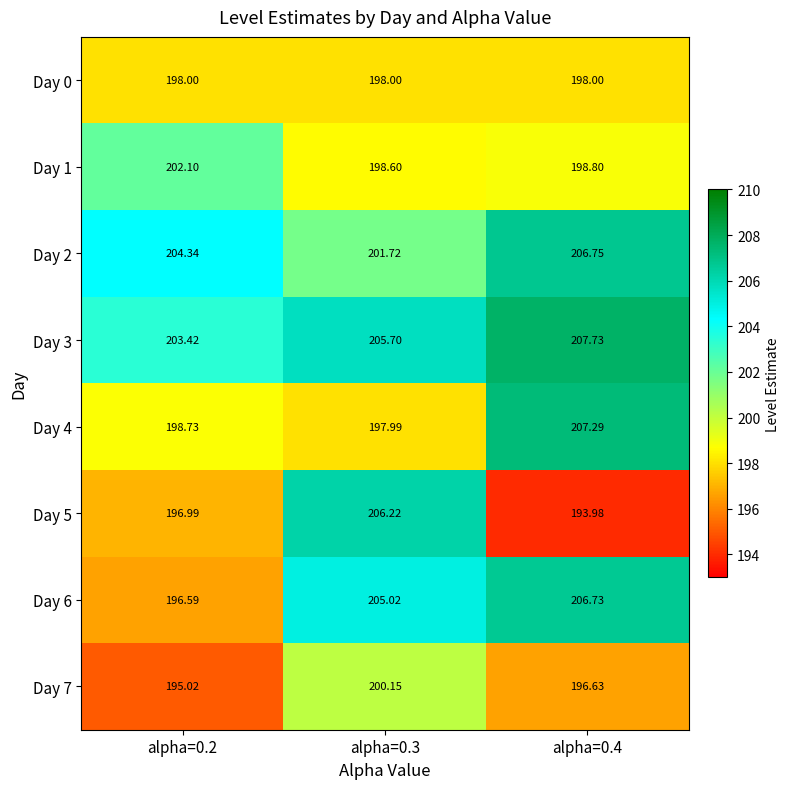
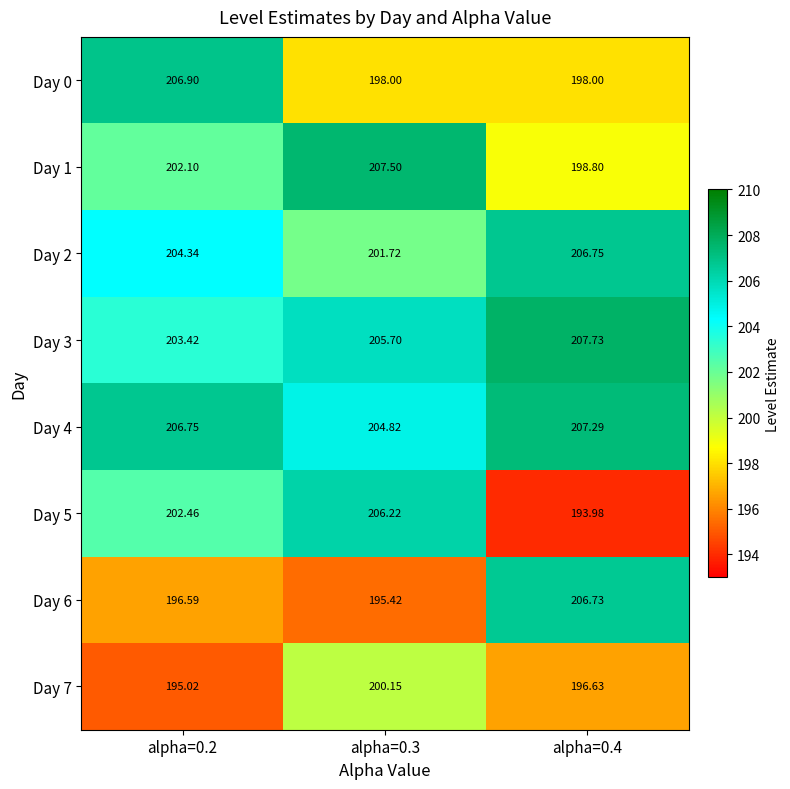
Day 0, alpha=0.2: 198.00 -> 206.90
Day 1, alpha=0.3: 198.60 -> 207.50
Day 4, alpha=0.2: 198.73 -> 206.75
Day 4, alpha=0.3: 197.99 -> 204.82
Day 5, alpha=0.2: 196.99 -> 202.46
Day 6, alpha=0.3: 205.02 -> 195.42
